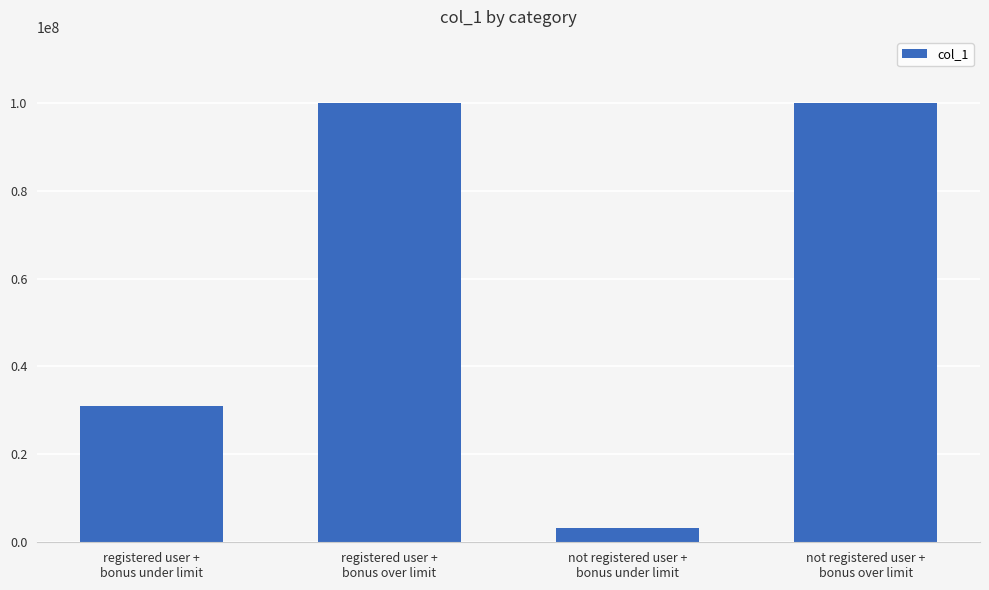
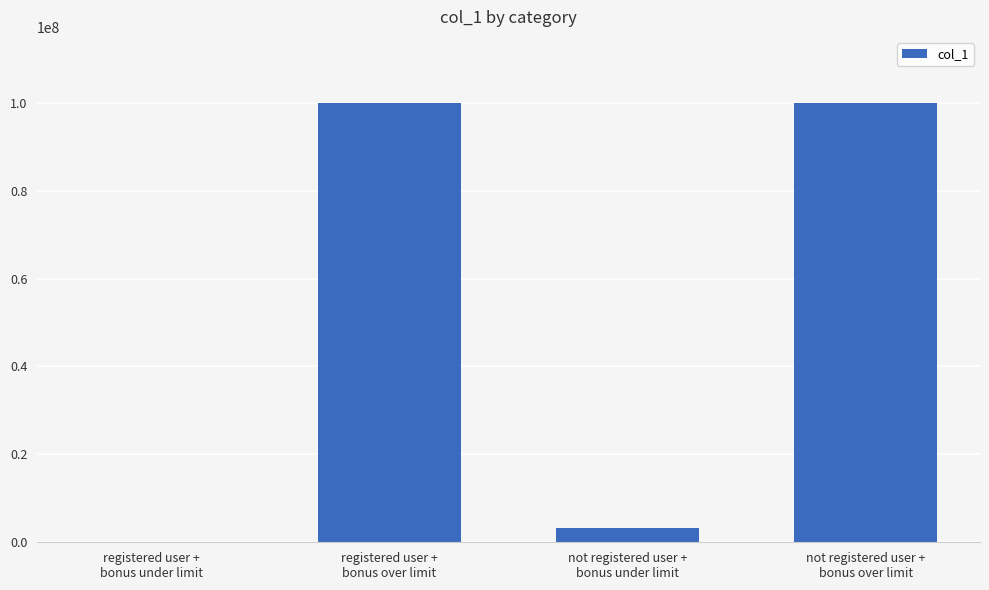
registered user + bonus under limit: 31000000 -> 0
